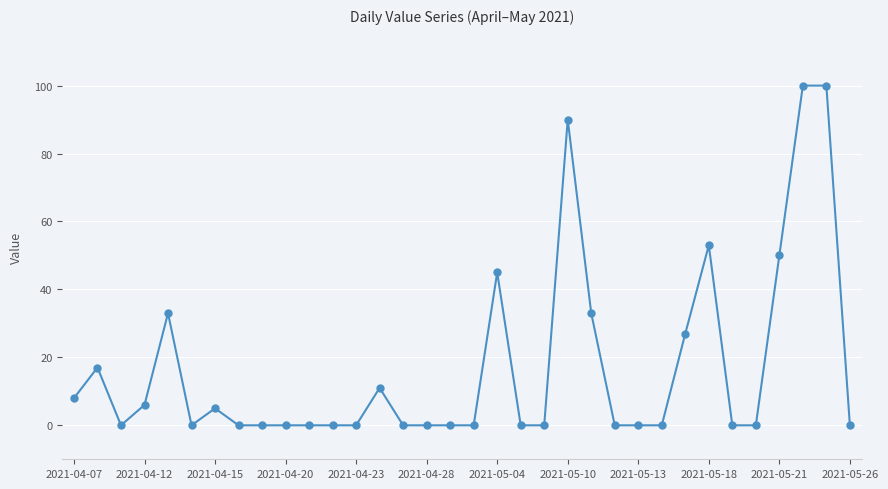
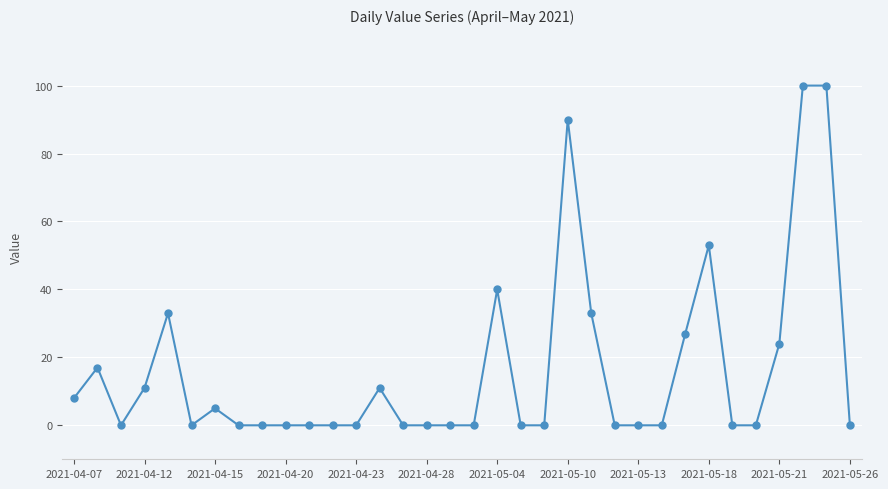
2021-04-12: 6 -> 11
2021-05-04: 45 -> 40
2021-05-21: 50 -> 24
